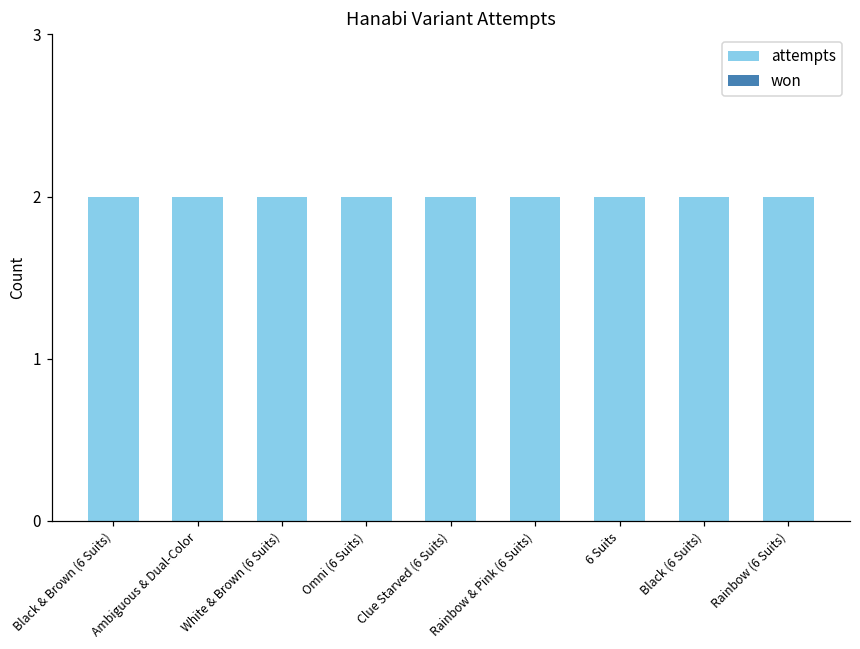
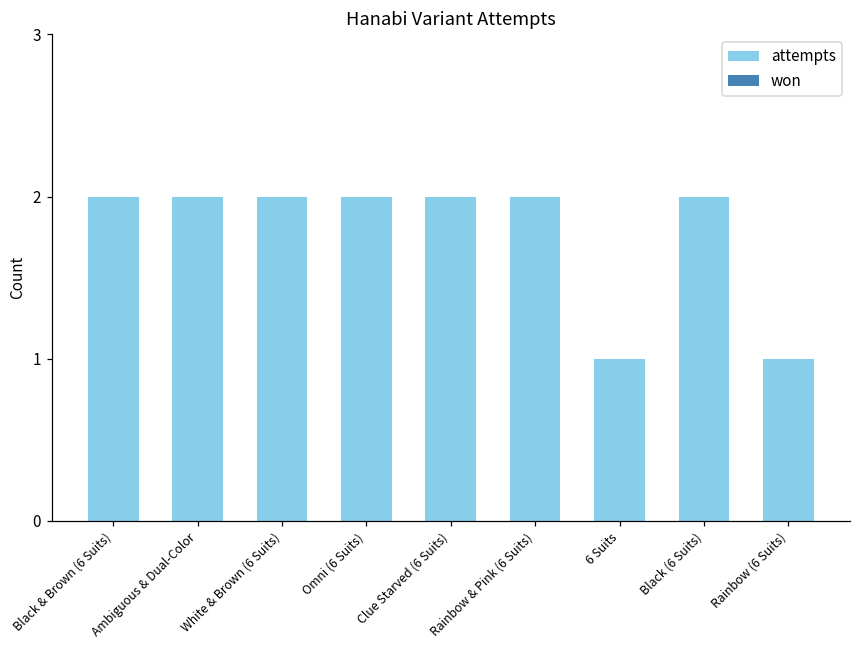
attempts, 6 Suits: 2 -> 1
attempts, Rainbow (6 Suits): 2 -> 1
